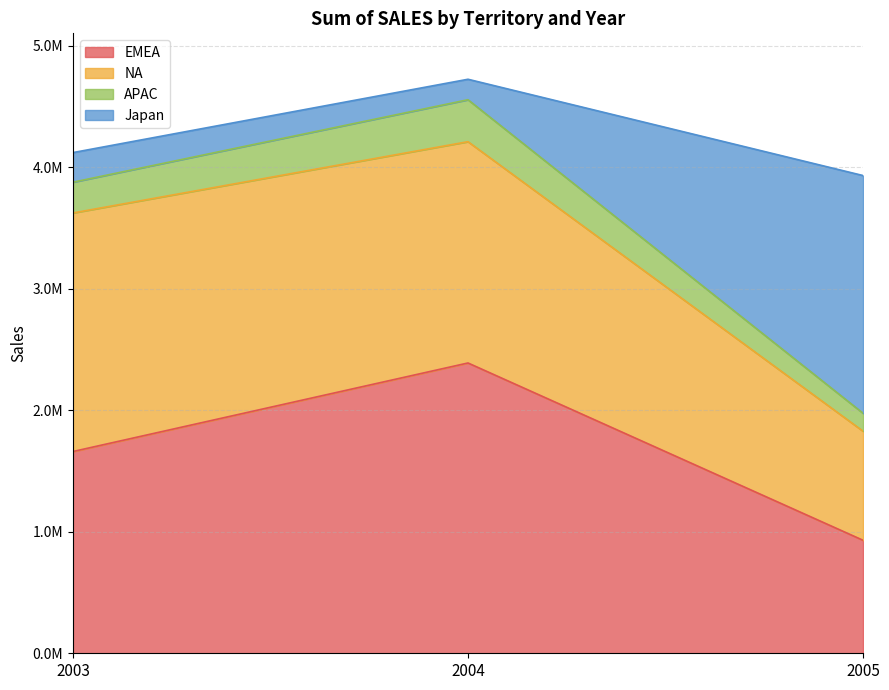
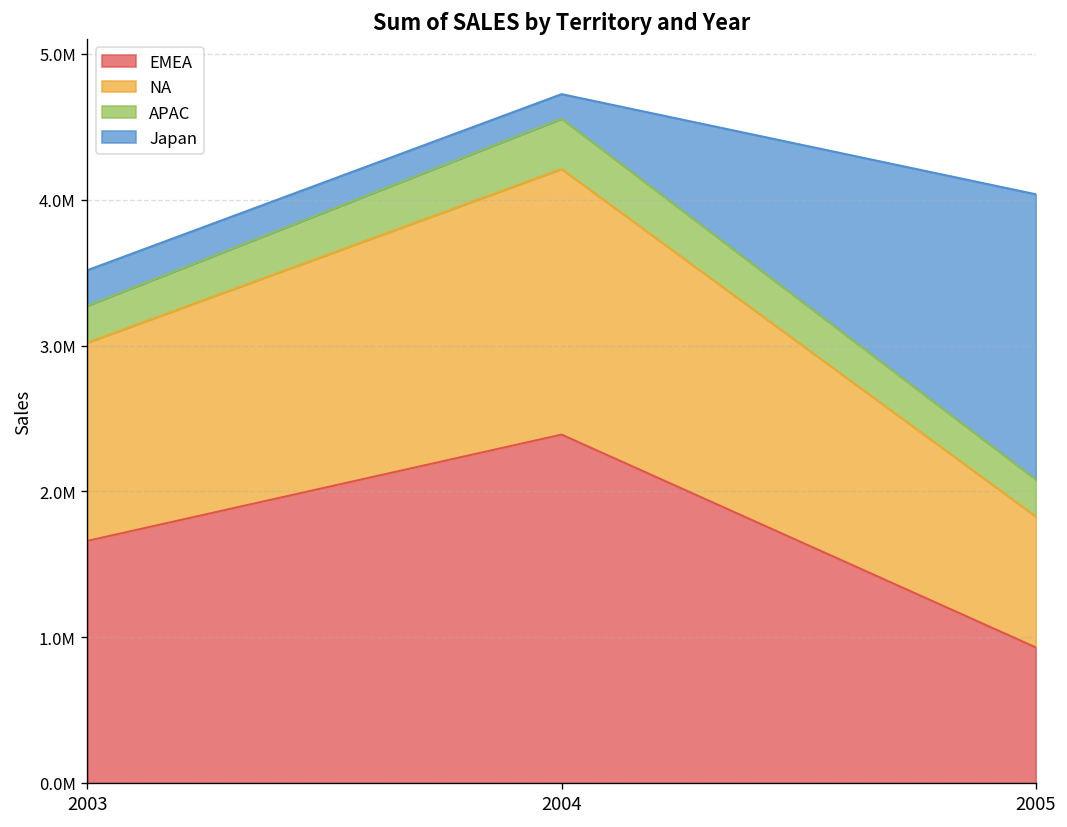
NA, 2003: 1960000 -> 1360000
APAC, 2005: 150000 -> 250000
